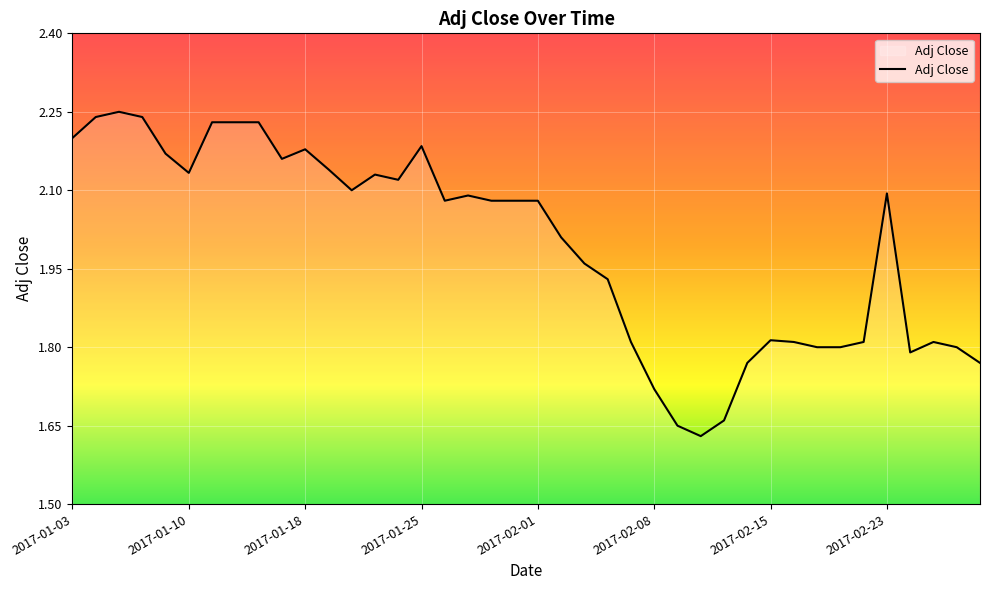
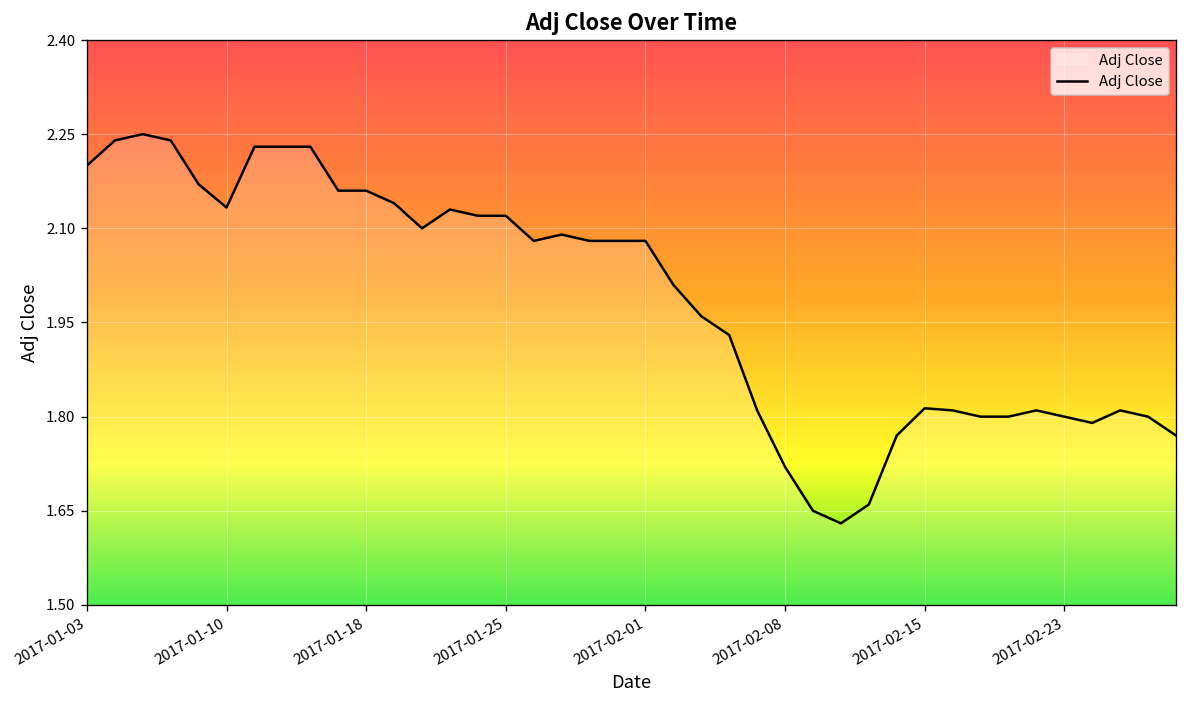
2017-01-18: 2.18 -> 2.16
2017-01-25: 2.18 -> 2.12
2017-02-23: 2.09 -> 1.80
